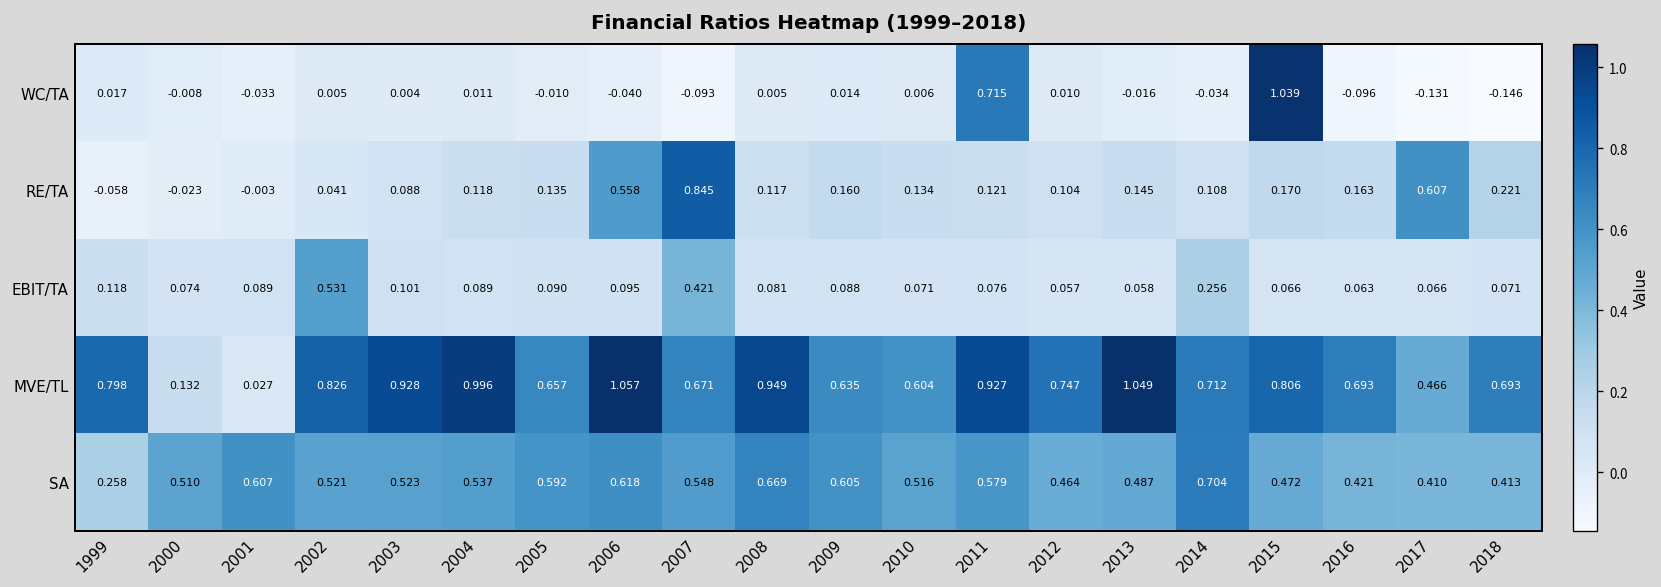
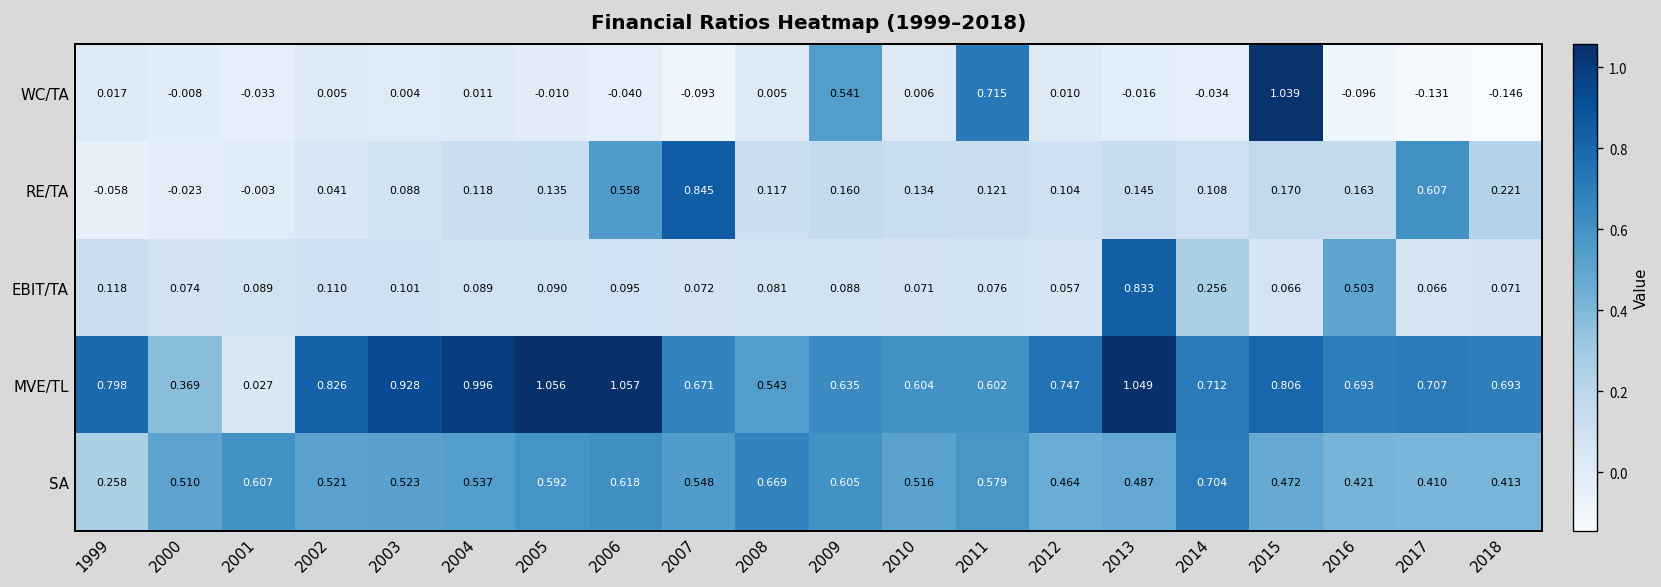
WC/TA, 2009: 0.014 -> 0.541
EBIT/TA, 2002: 0.531 -> 0.110
EBIT/TA, 2007: 0.421 -> 0.072
EBIT/TA, 2013: 0.058 -> 0.833
EBIT/TA, 2016: 0.063 -> 0.503
MVE/TL, 2000: 0.132 -> 0.369
MVE/TL, 2005: 0.657 -> 1.056
MVE/TL, 2008: 0.949 -> 0.543
MVE/TL, 2011: 0.927 -> 0.602
MVE/TL, 2017: 0.466 -> 0.707
